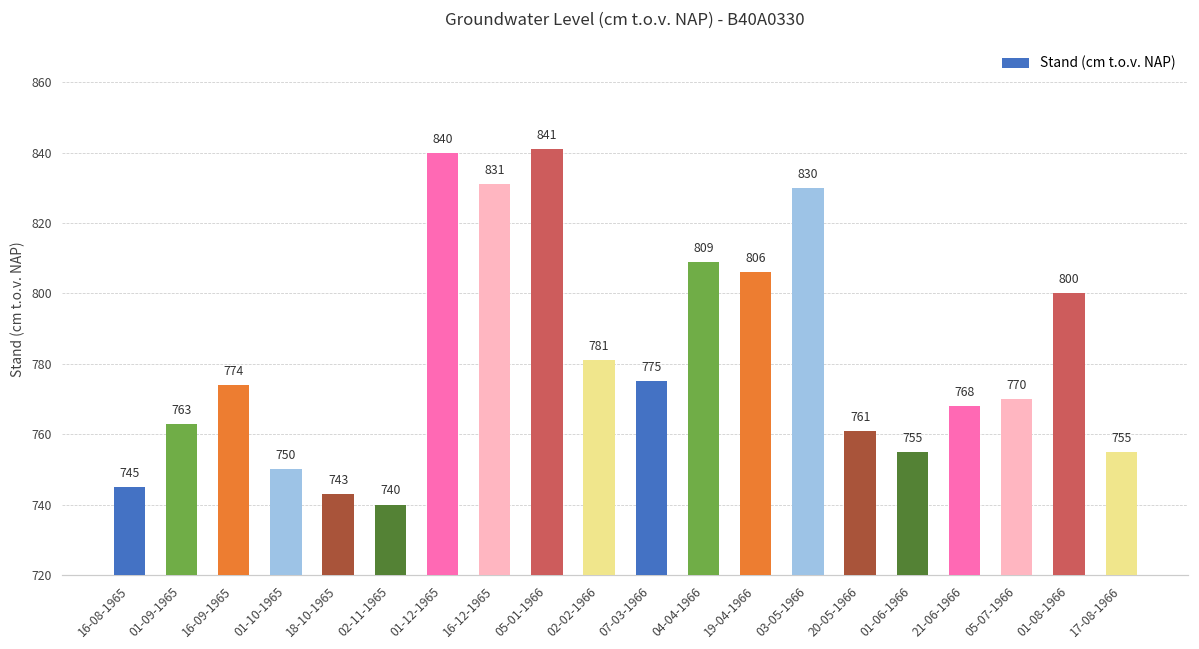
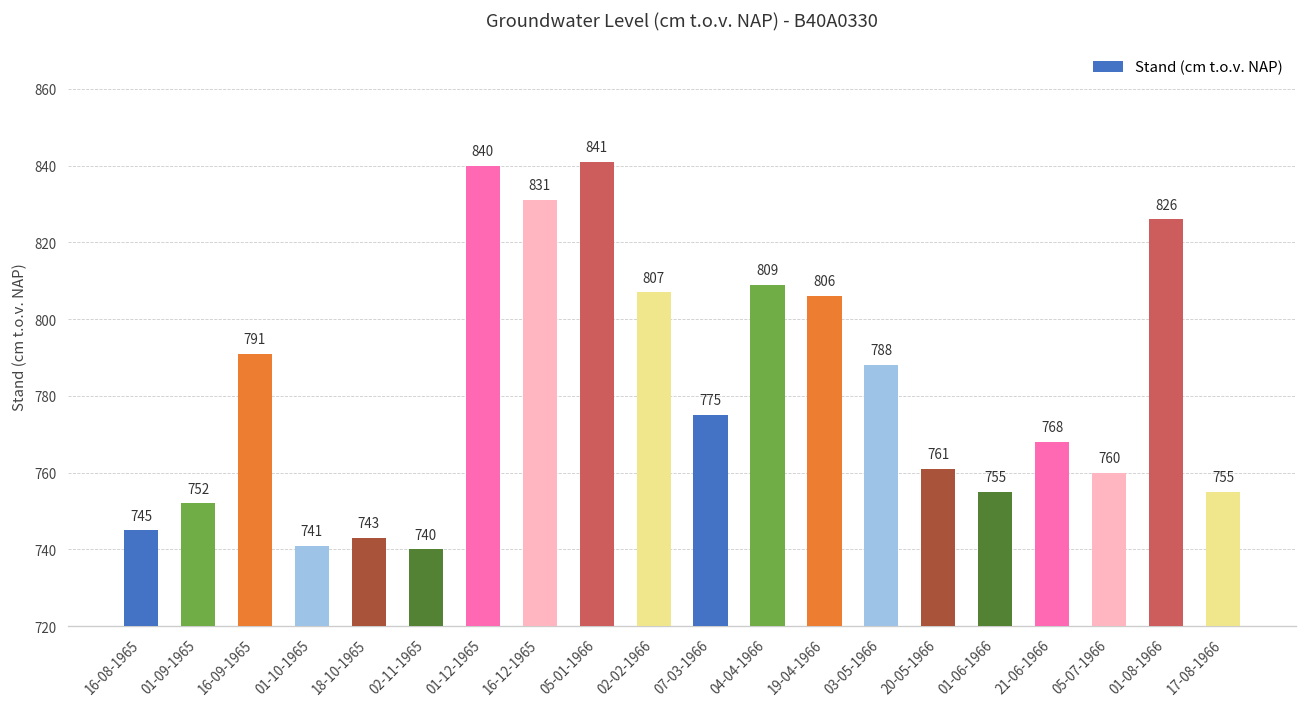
01-09-1965: 763 -> 752
16-09-1965: 774 -> 791
01-10-1965: 750 -> 741
02-02-1966: 781 -> 807
03-05-1966: 830 -> 788
05-07-1966: 770 -> 760
01-08-1966: 800 -> 826
